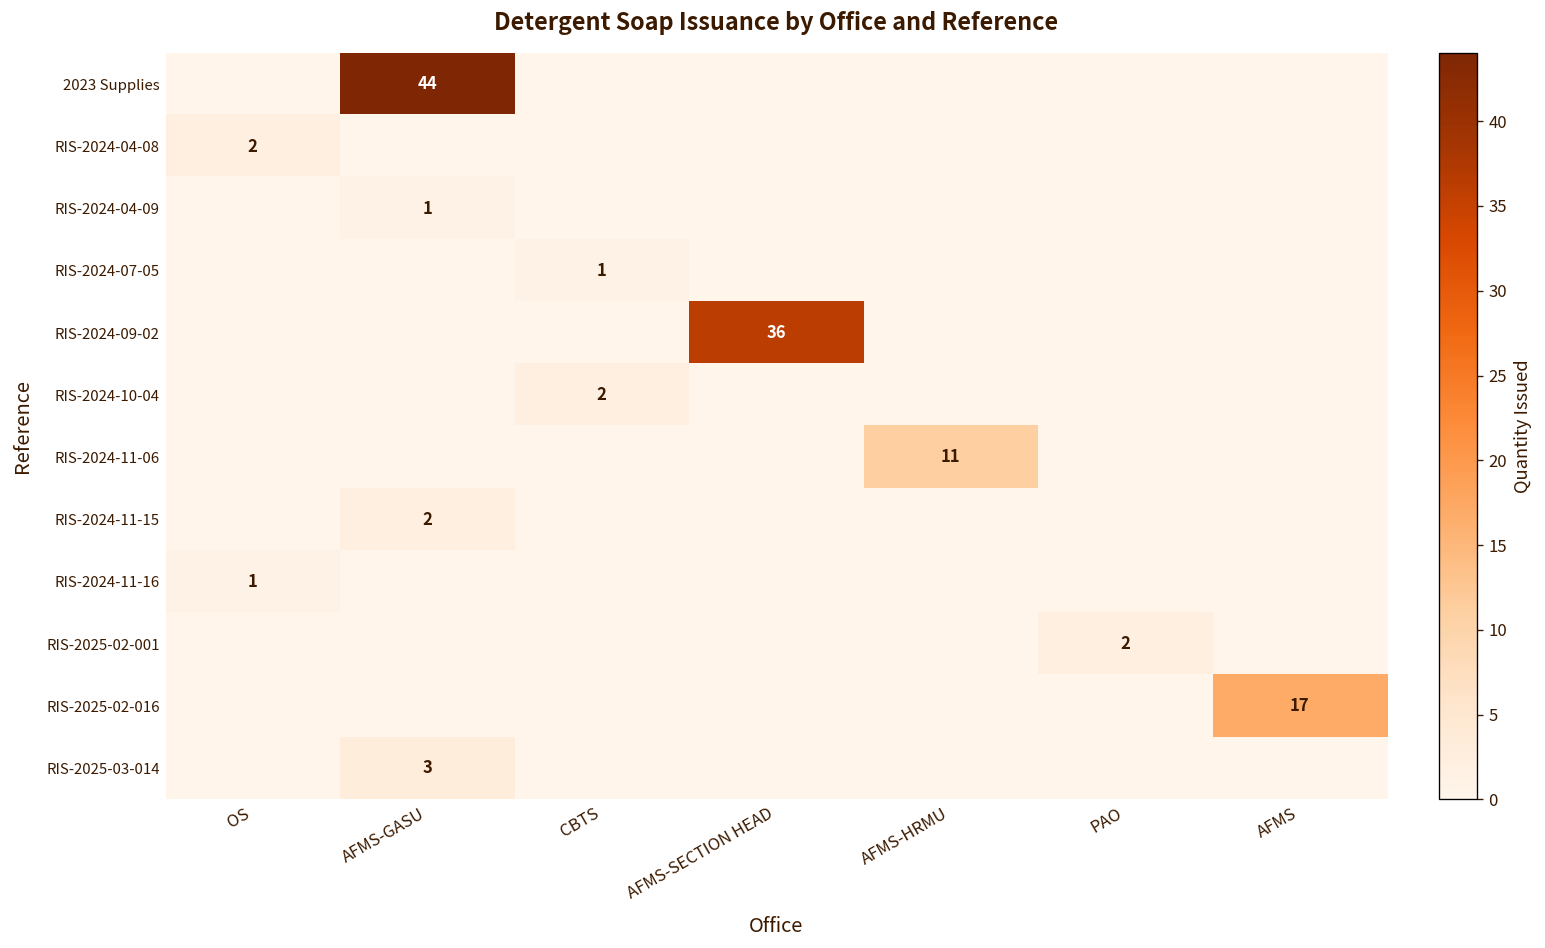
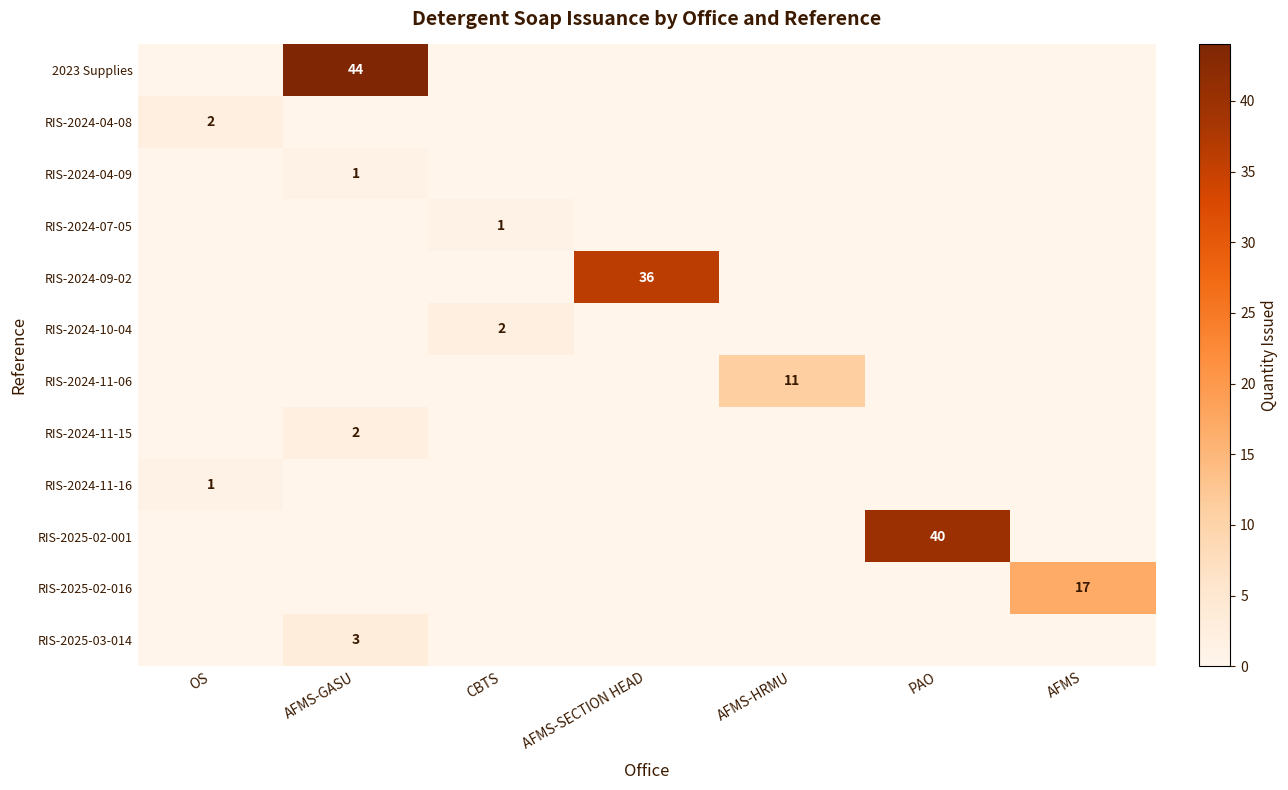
RIS-2025-02-001, PAO: 2 -> 40
